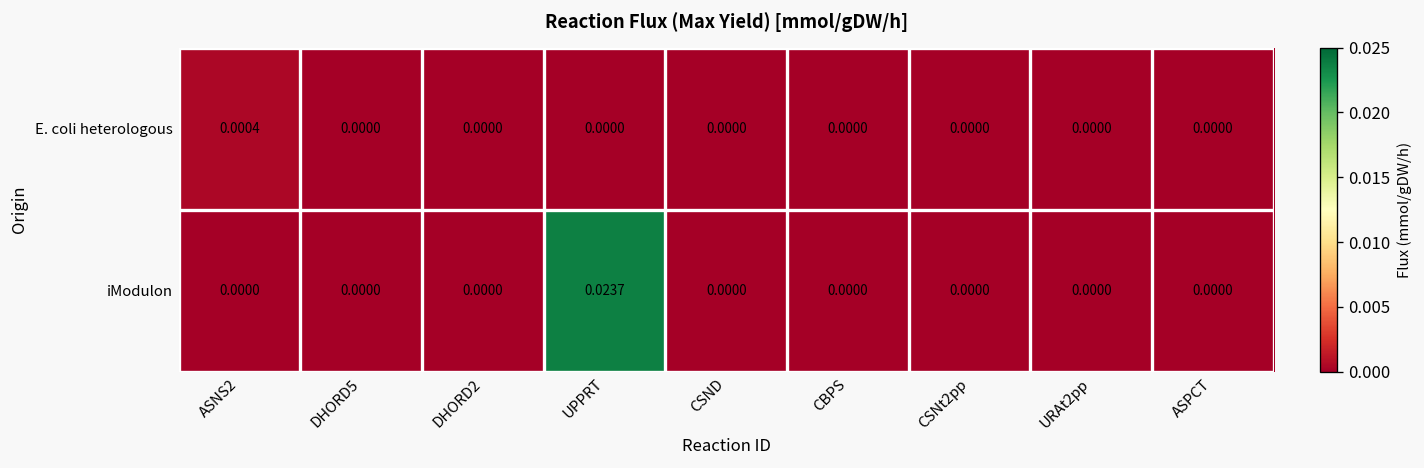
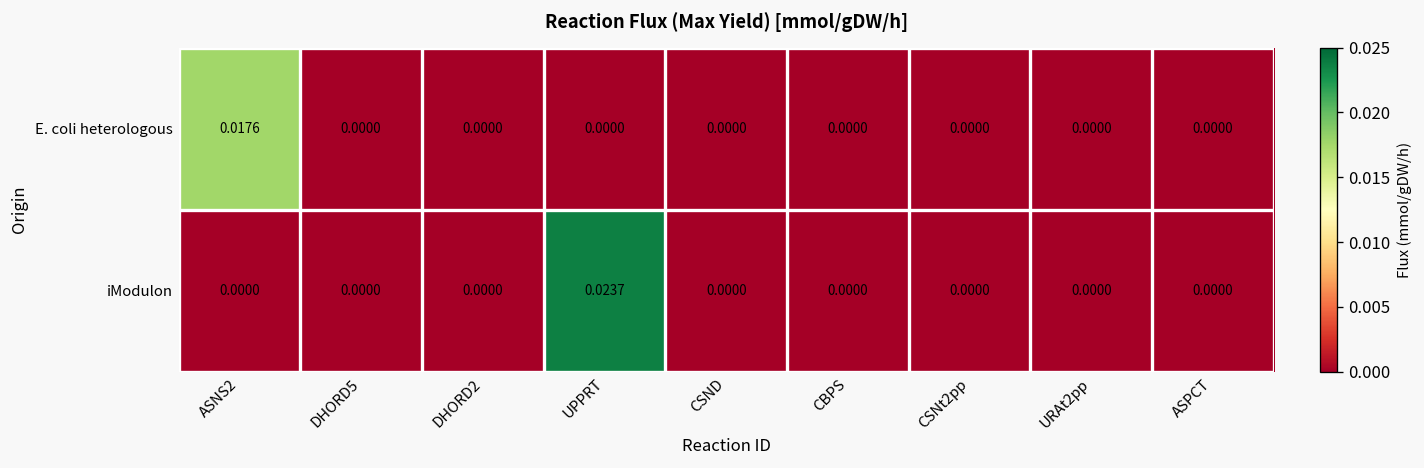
E. coli heterologous, ASNS2: 0.0004 -> 0.0176
